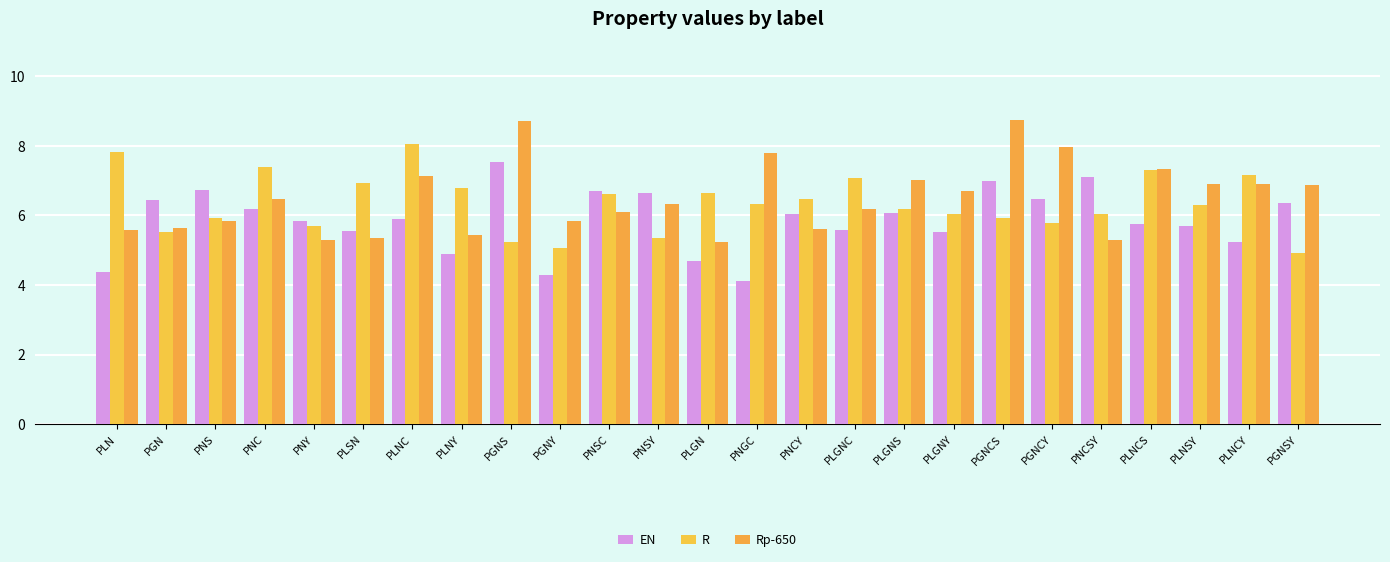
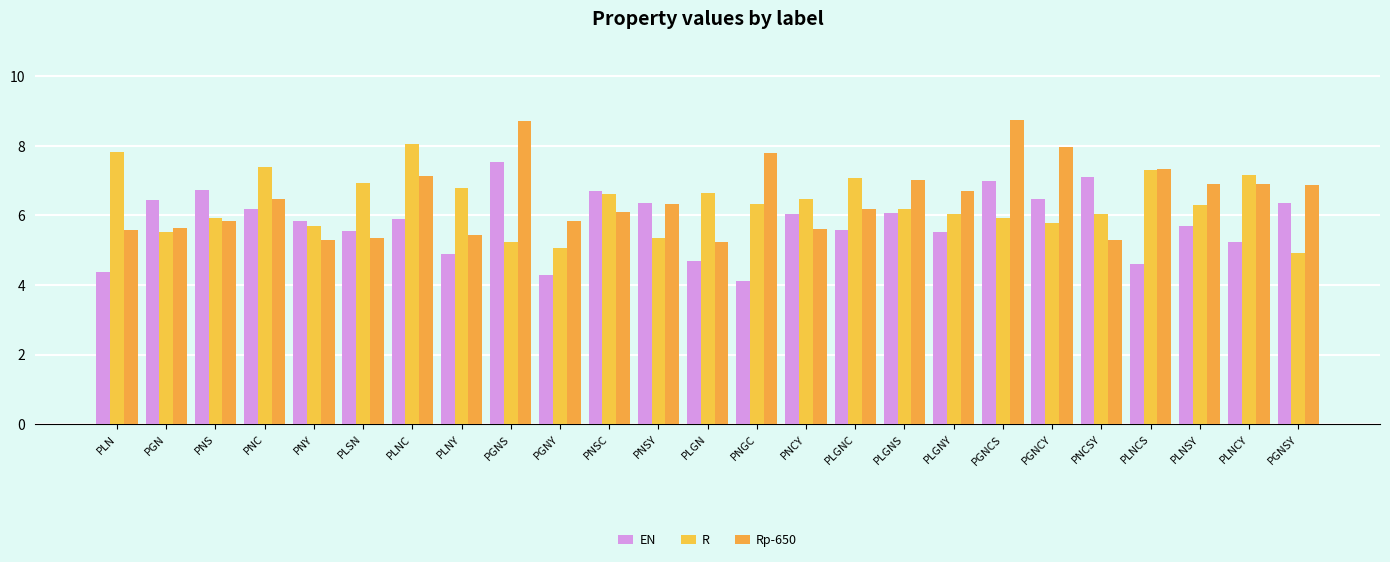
EN, PNSY: 6.6 -> 6.4
EN, PLNCS: 5.8 -> 4.6
